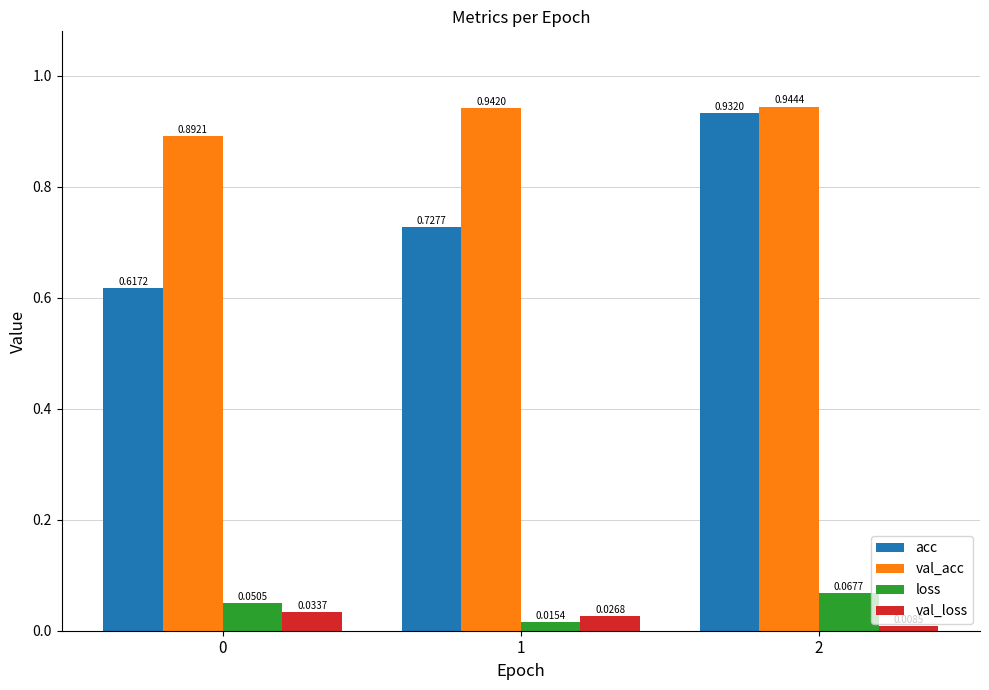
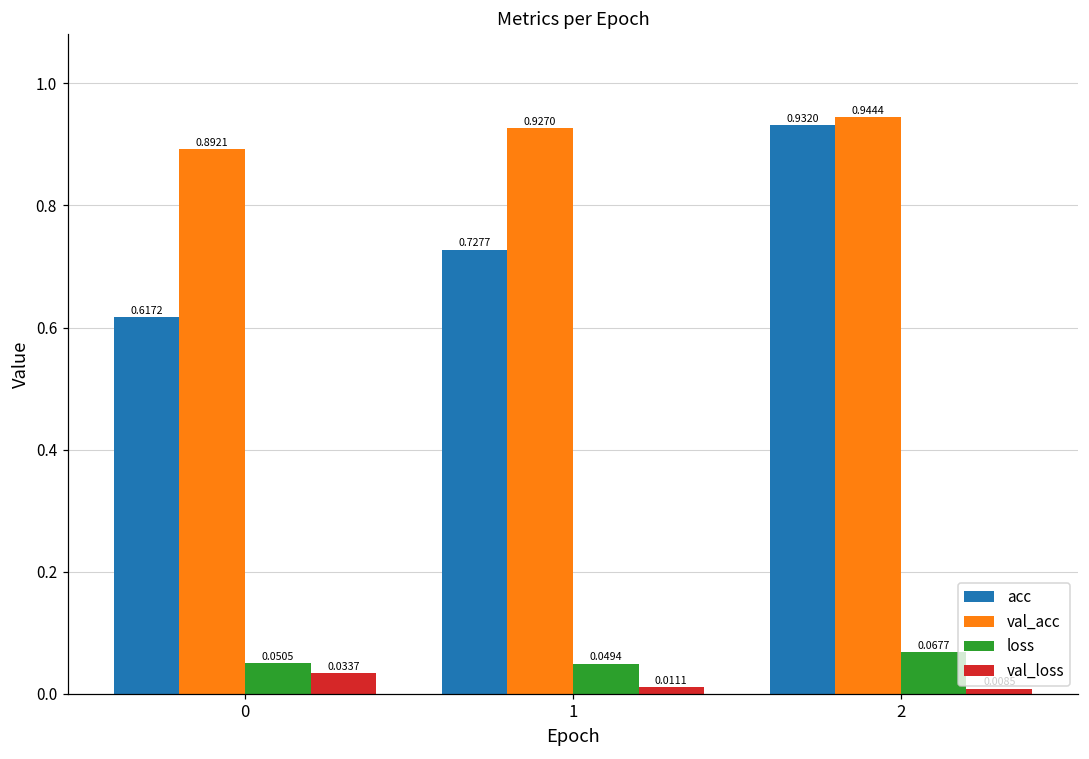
val_acc, 1: 0.9420 -> 0.9270
loss, 1: 0.0154 -> 0.0494
val_loss, 1: 0.0268 -> 0.0111
